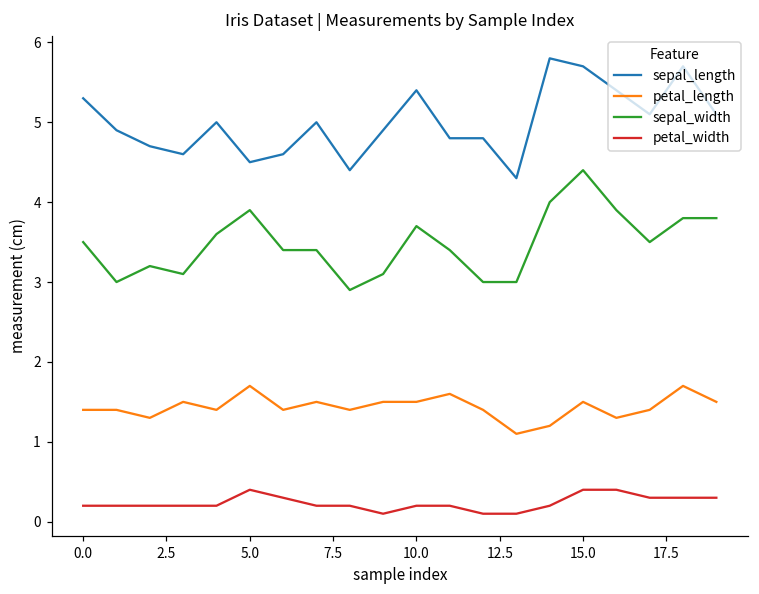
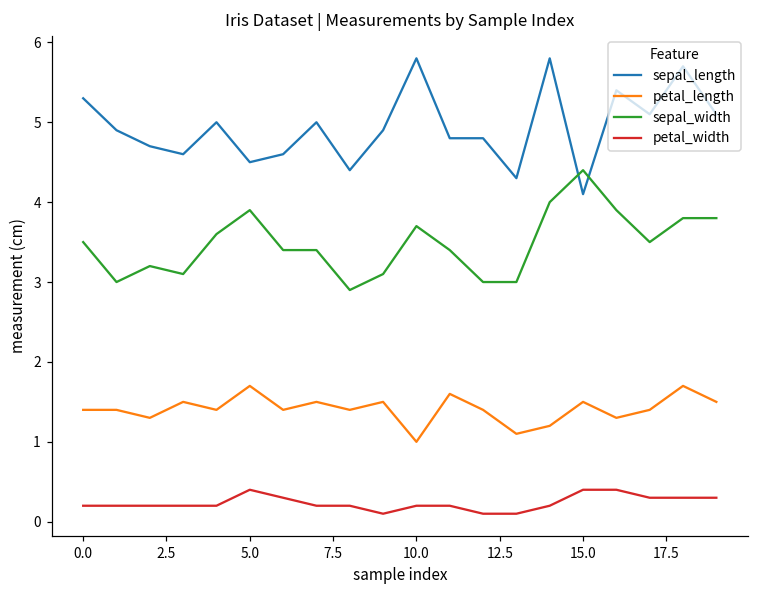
sepal_length, 10.0: 5.4 -> 5.8
petal_length, 10.0: 1.5 -> 1.0
sepal_length, 15.0: 5.7 -> 4.1
